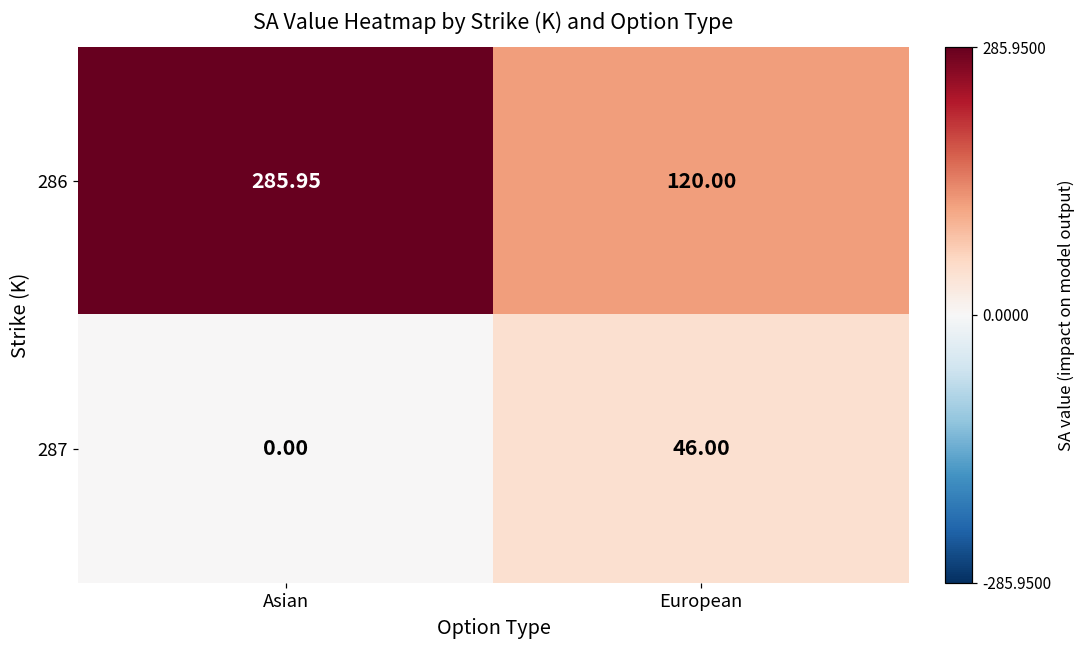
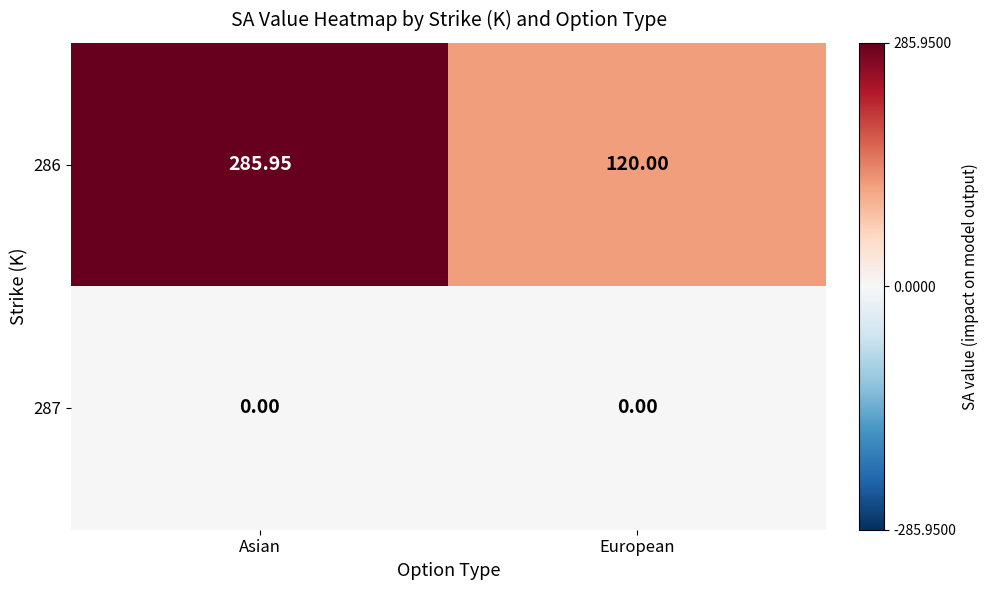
287, European: 46.00 -> 0.00
